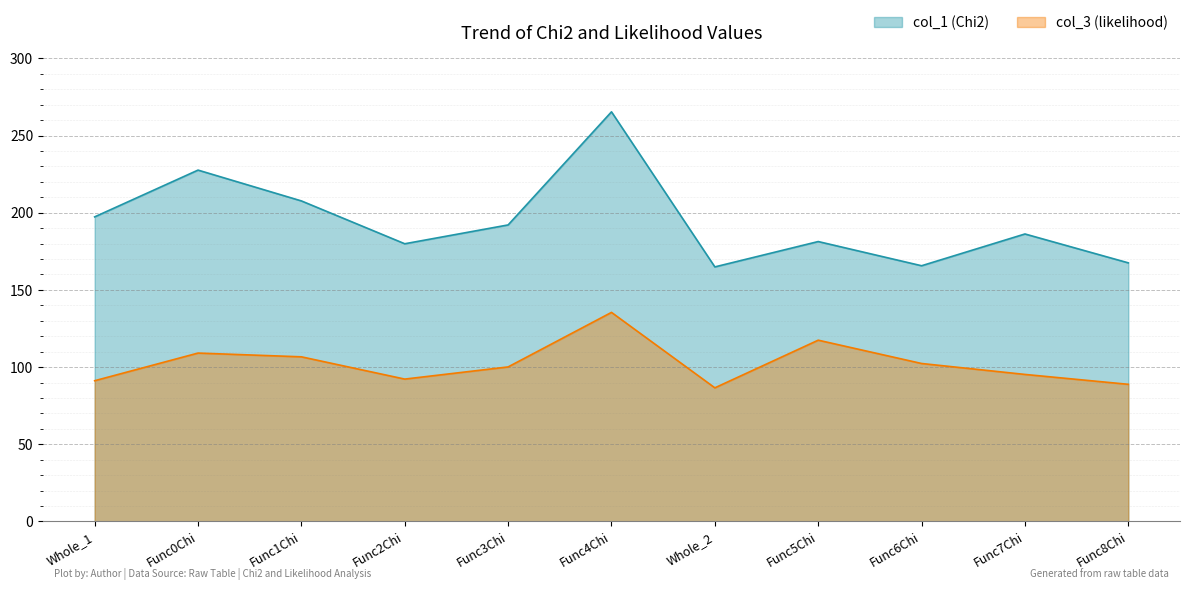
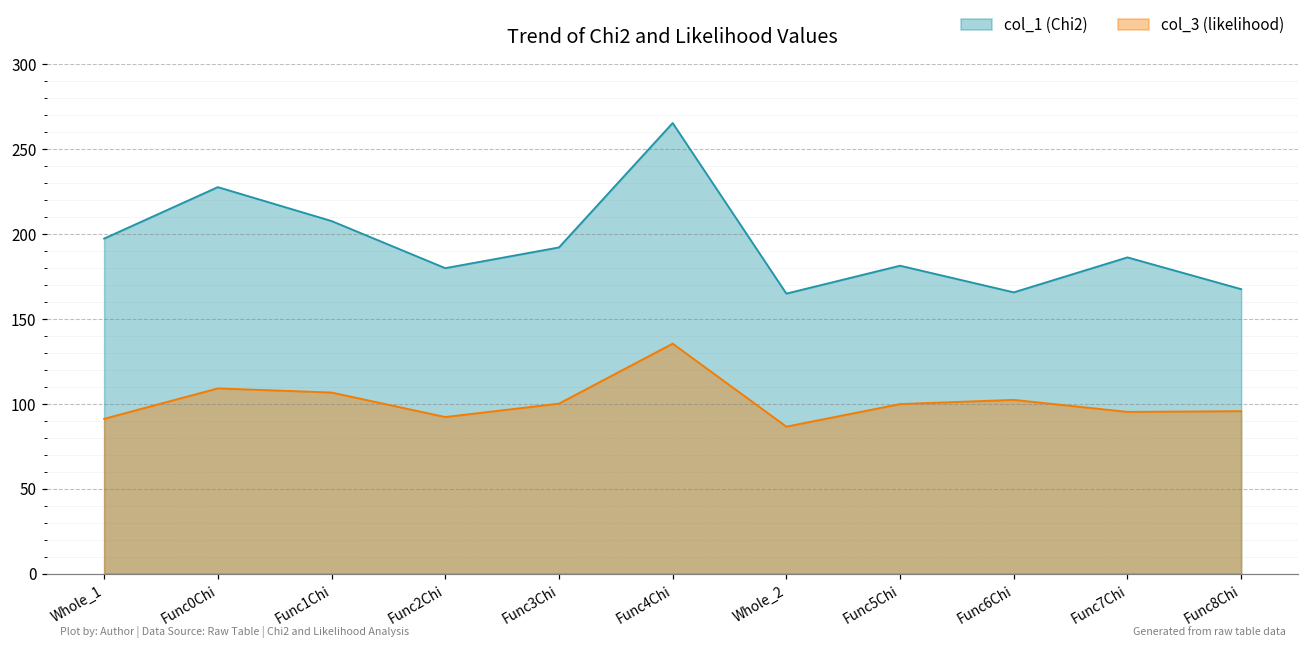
col_3 (likelihood), Func5Chi: 117 -> 100
col_3 (likelihood), Func8Chi: 89 -> 96
